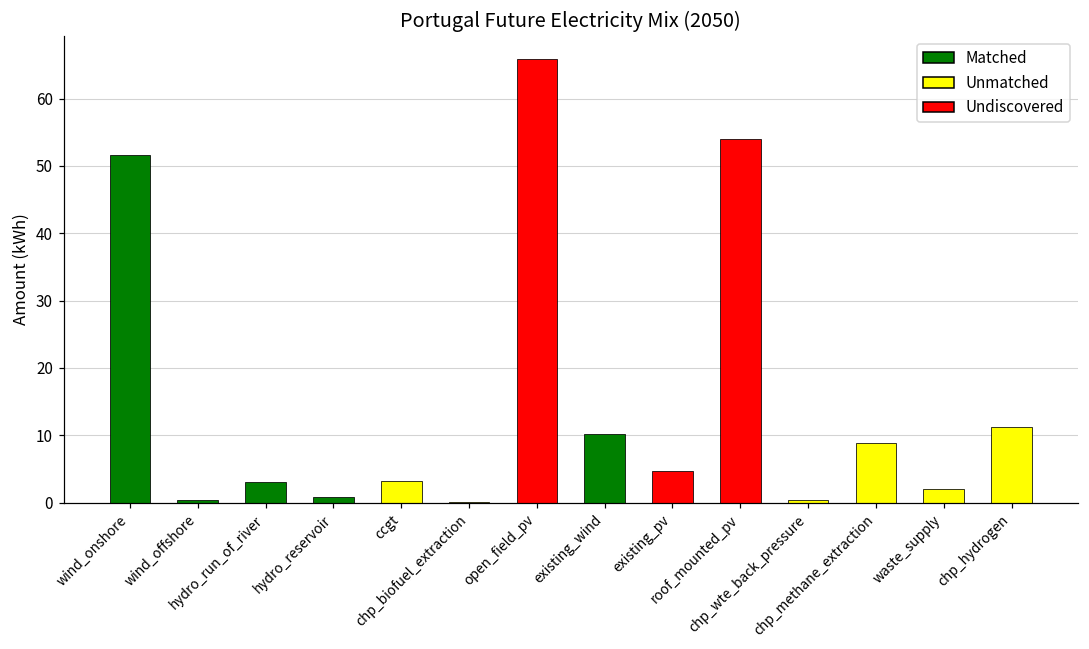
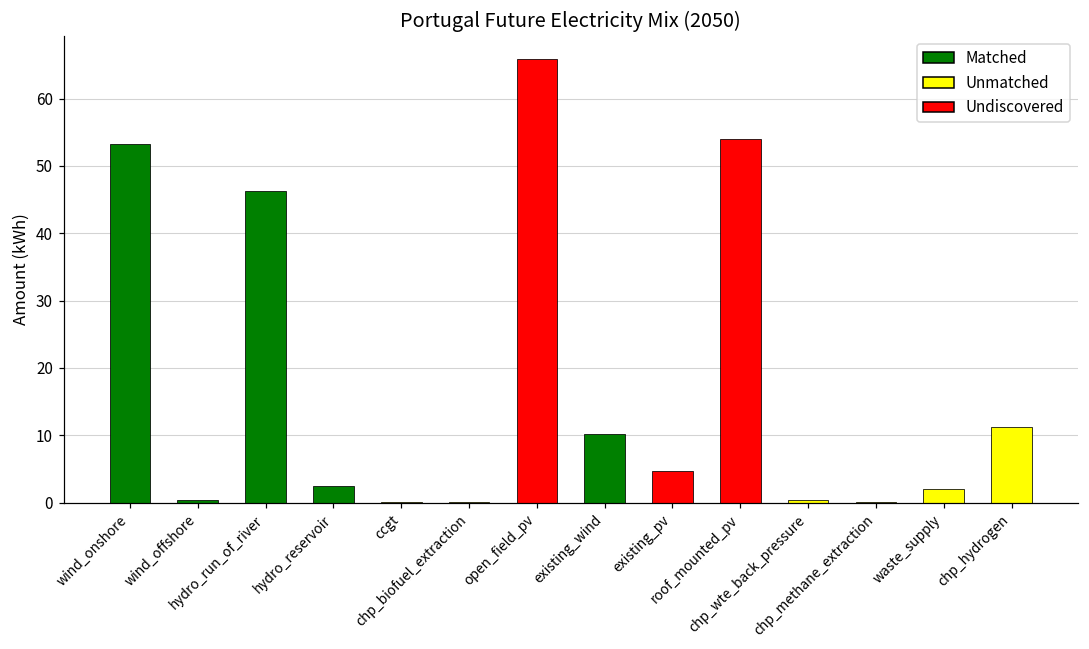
wind_onshore: 52 -> 53
hydro_run_of_river: 3 -> 46
hydro_reservoir: 1 -> 3
ccgt: 3 -> 0
chp_methane_extraction: 9 -> 0
